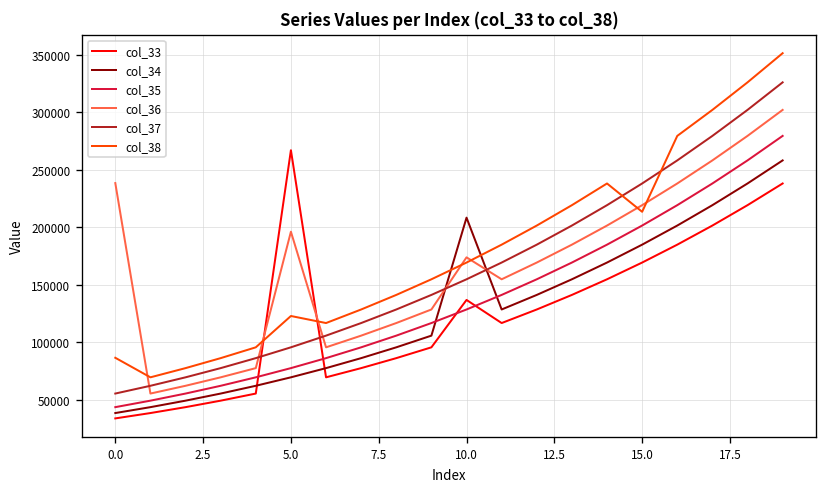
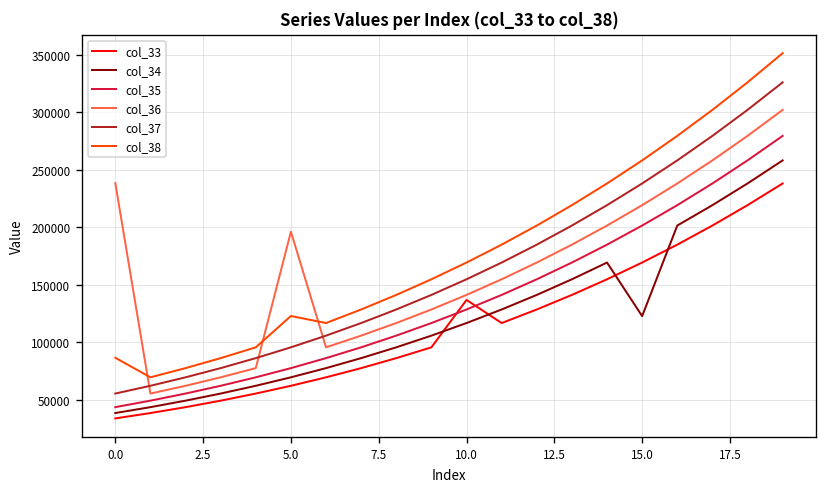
col_33, 5.0: 270000 -> 60000
col_34, 10.0: 210000 -> 120000
col_36, 10.0: 170000 -> 140000
col_34, 15.0: 180000 -> 120000
col_38, 15.0: 210000 -> 260000
